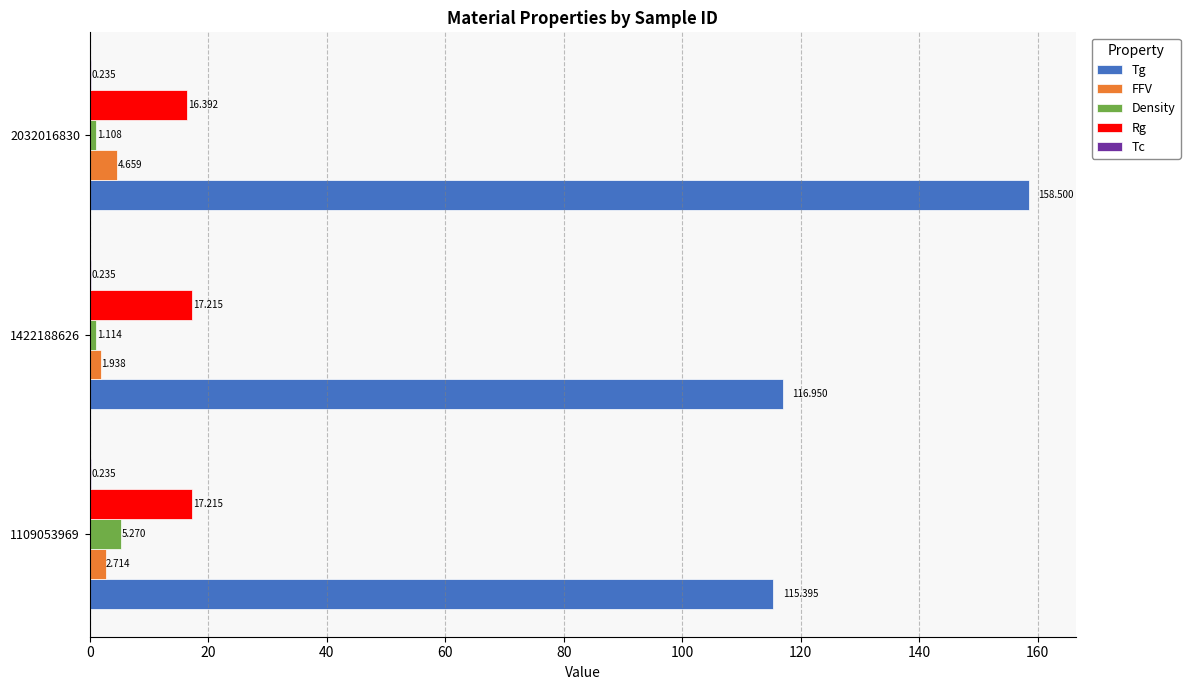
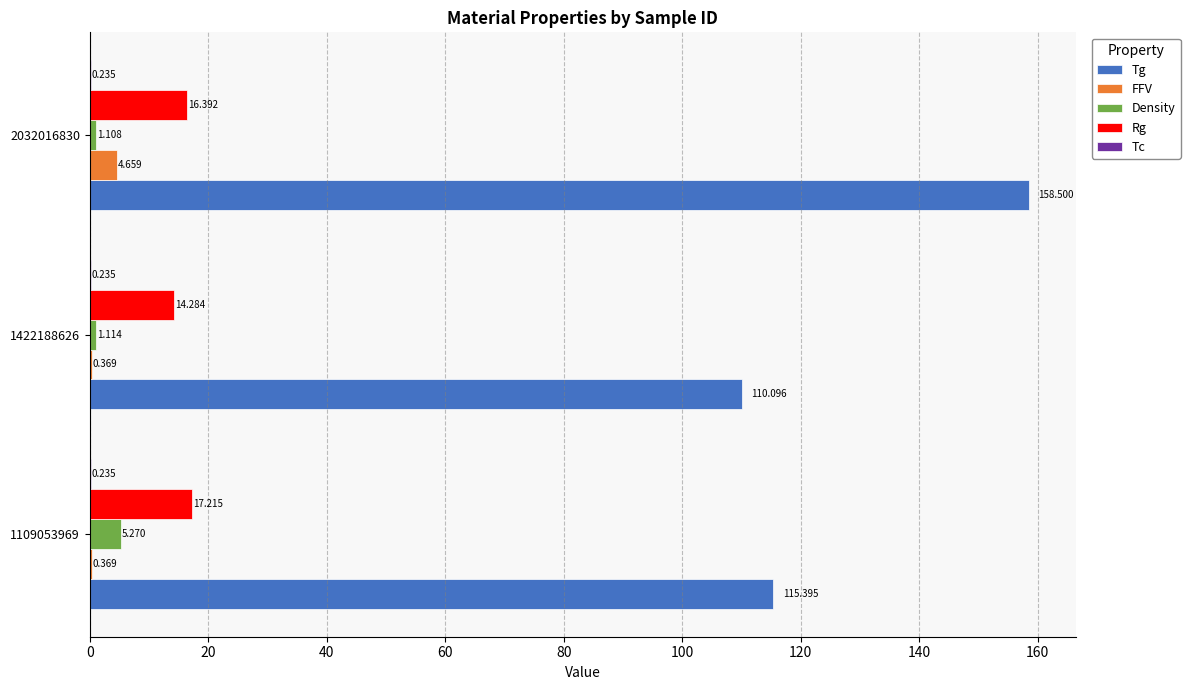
Rg, 1422188626: 17.215 -> 14.284
FFV, 1422188626: 1.938 -> 0.369
Tg, 1422188626: 116.950 -> 110.096
FFV, 1109053969: 2.714 -> 0.369
